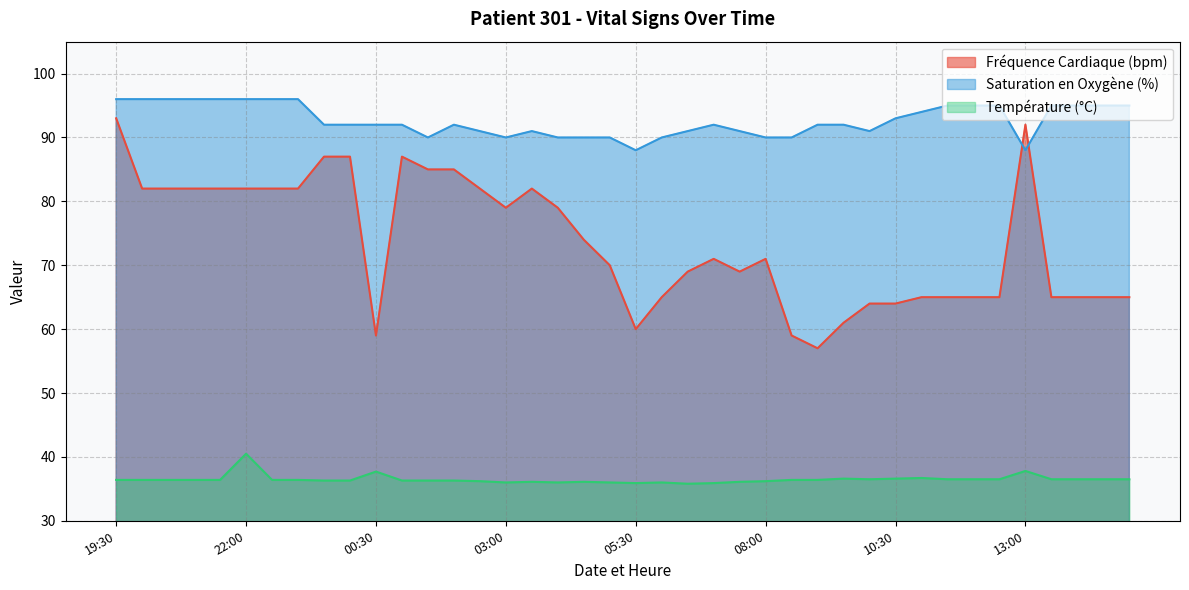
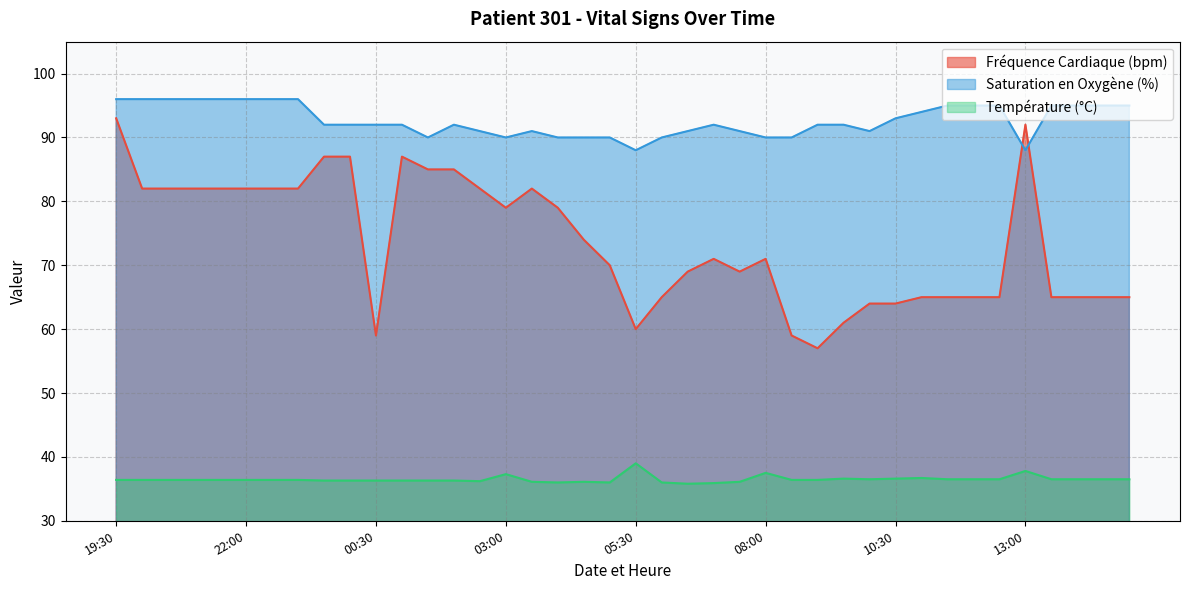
Température (°C), 22:00: 41 -> 36
Température (°C), 00:30: 38 -> 36
Température (°C), 03:00: 36 -> 37
Température (°C), 05:30: 36 -> 39
Température (°C), 08:00: 36 -> 38
